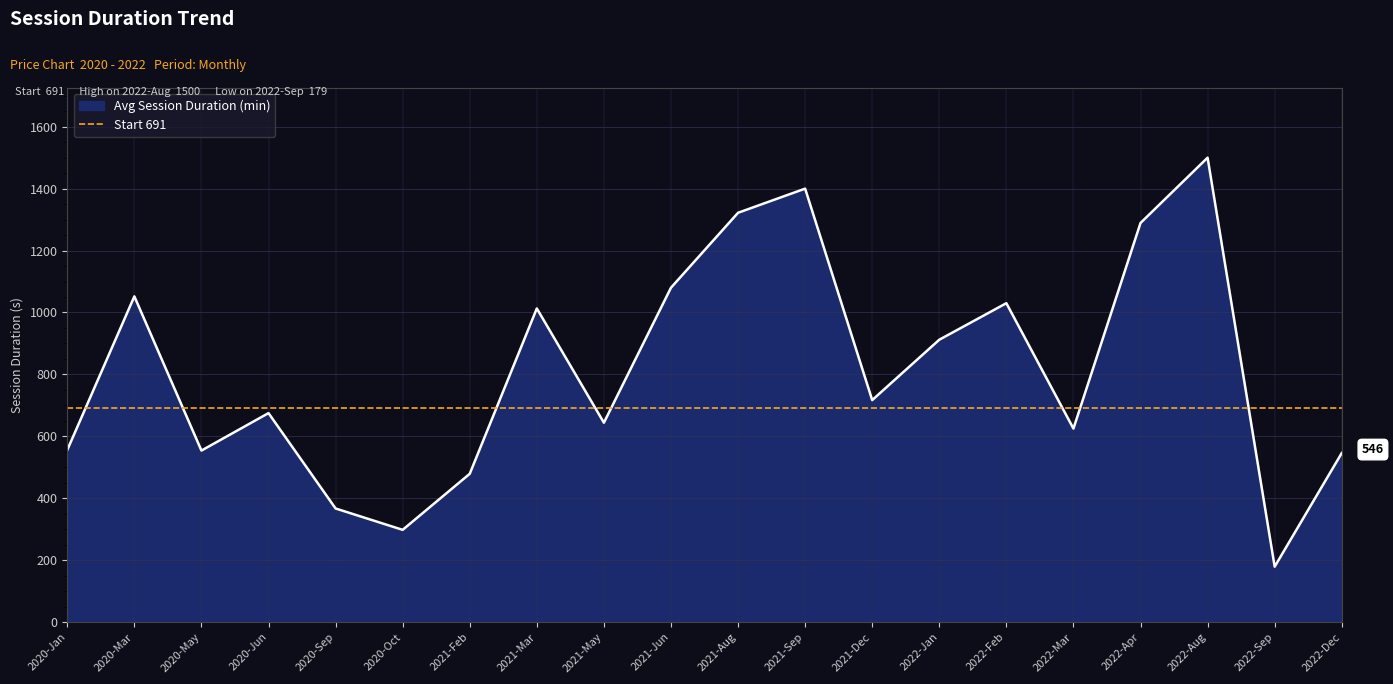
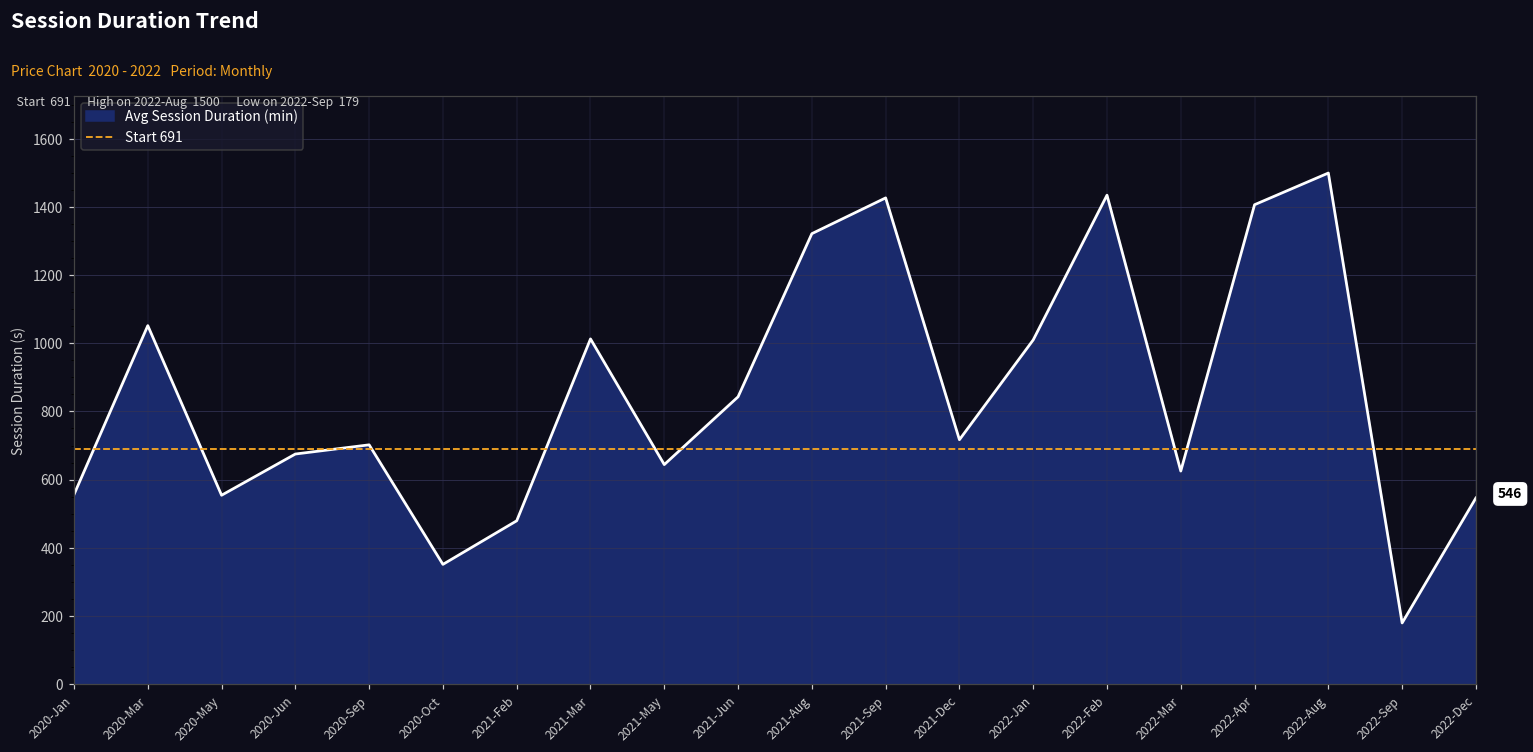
2020-Sep: 370 -> 700
2020-Oct: 300 -> 350
2021-Jun: 1080 -> 840
2021-Sep: 1400 -> 1430
2022-Jan: 910 -> 1010
2022-Feb: 1030 -> 1440
2022-Apr: 1290 -> 1410
